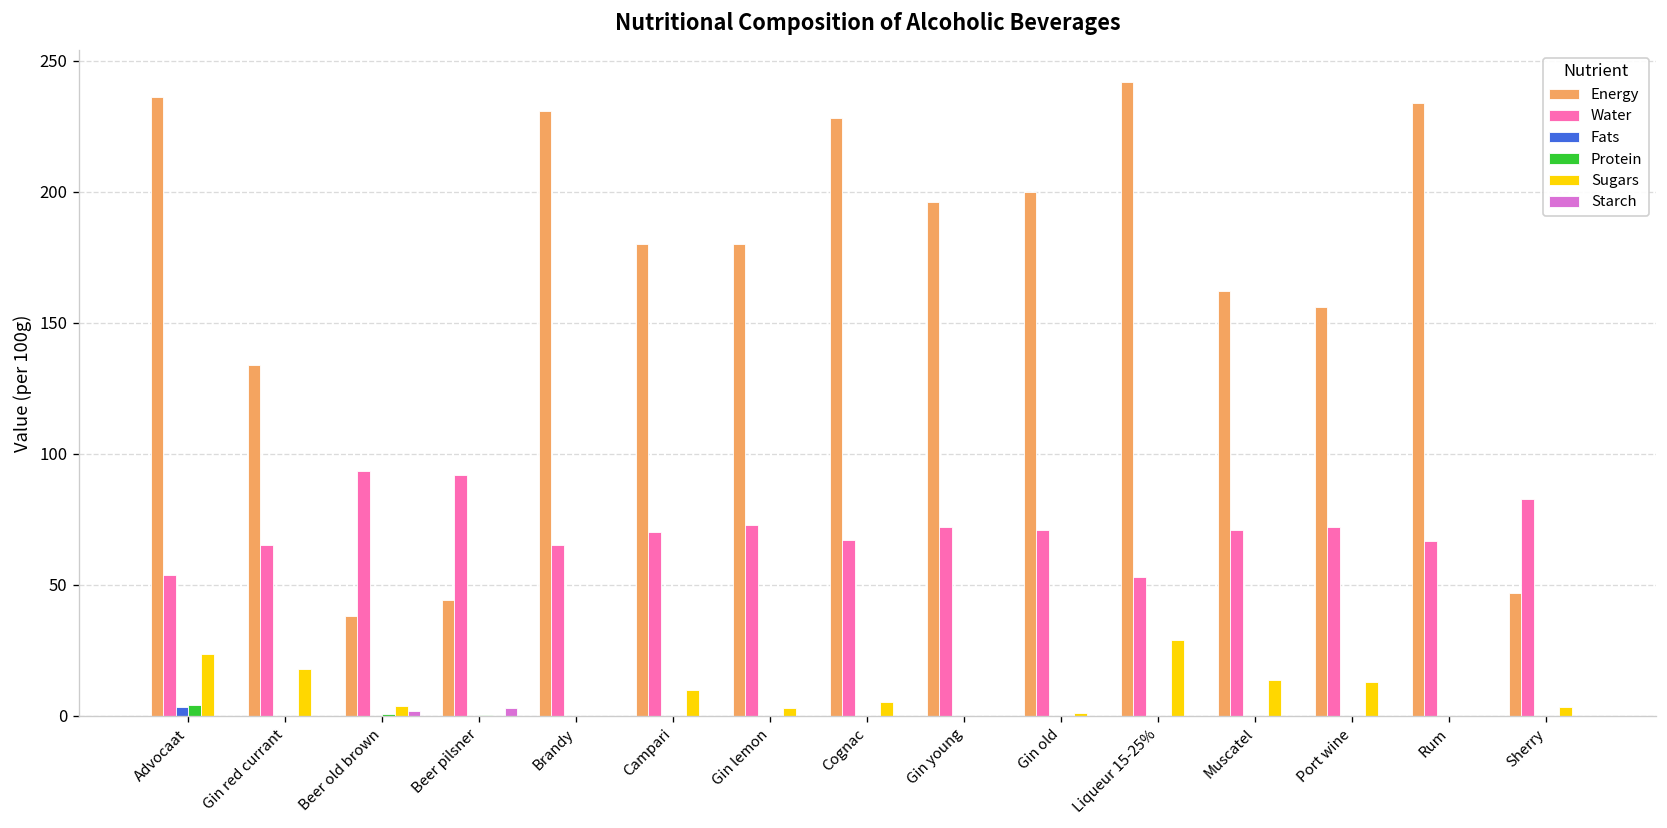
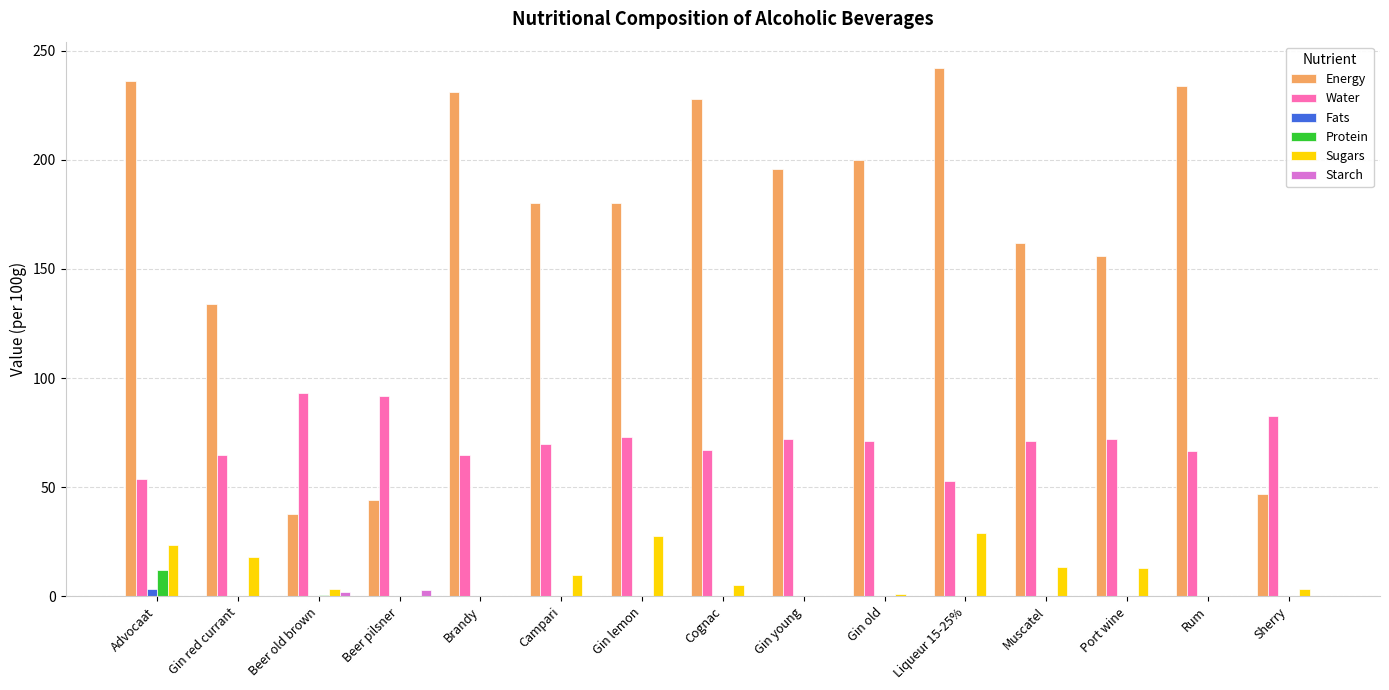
Protein, Advocaat: 4 -> 12
Sugars, Gin lemon: 3 -> 28
